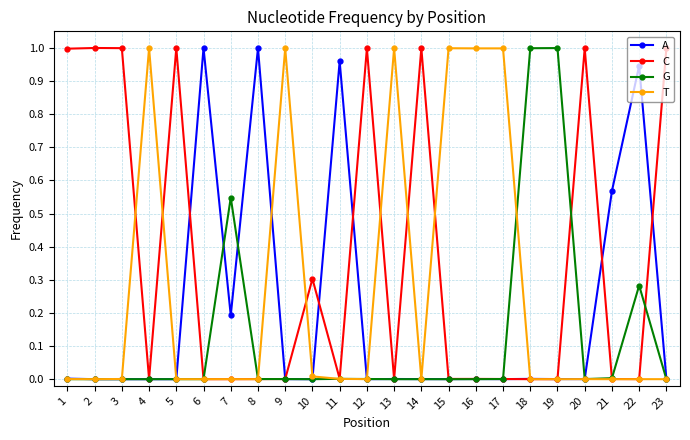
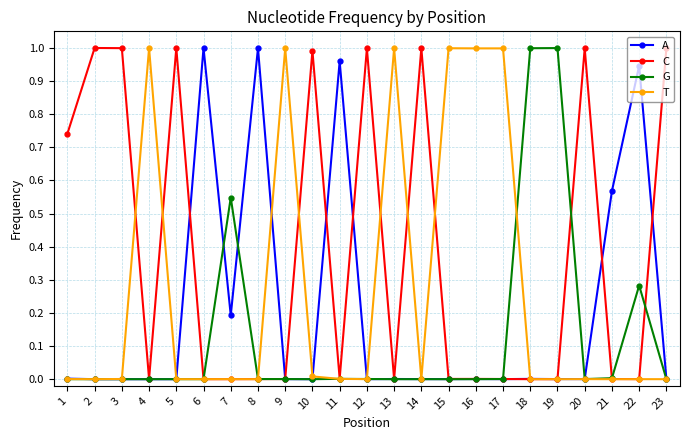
C, 1: 1.00 -> 0.74
C, 10: 0.30 -> 0.99
